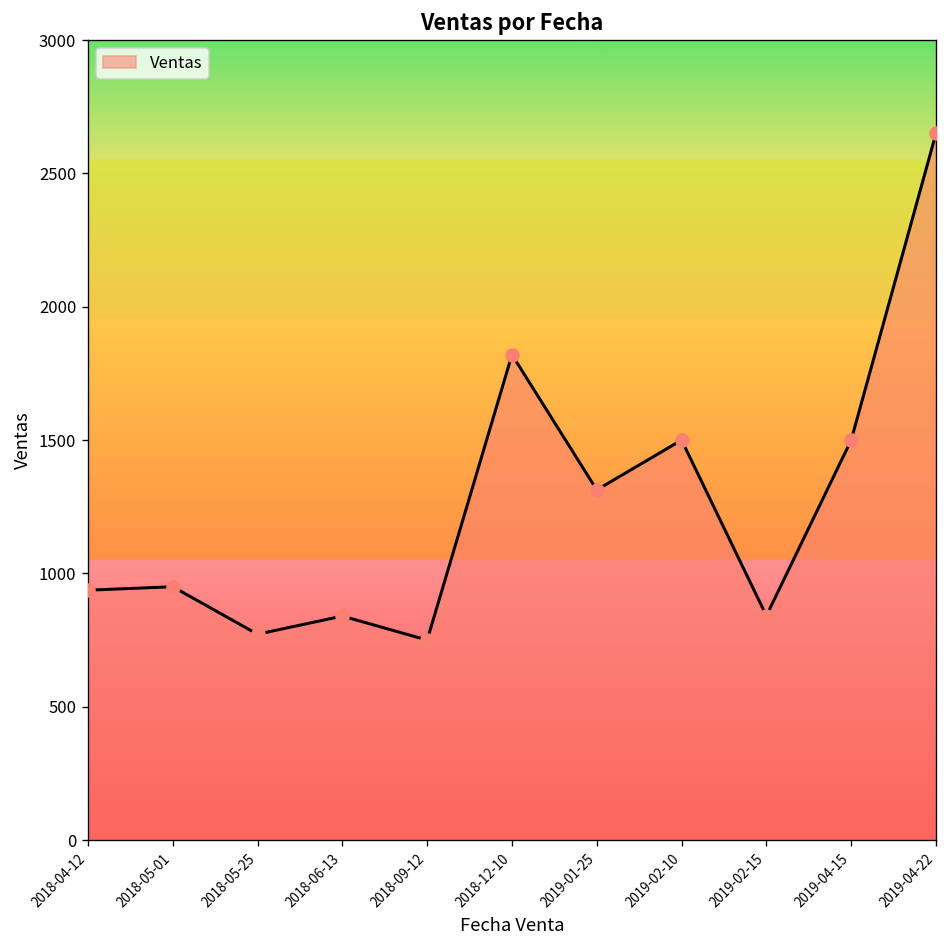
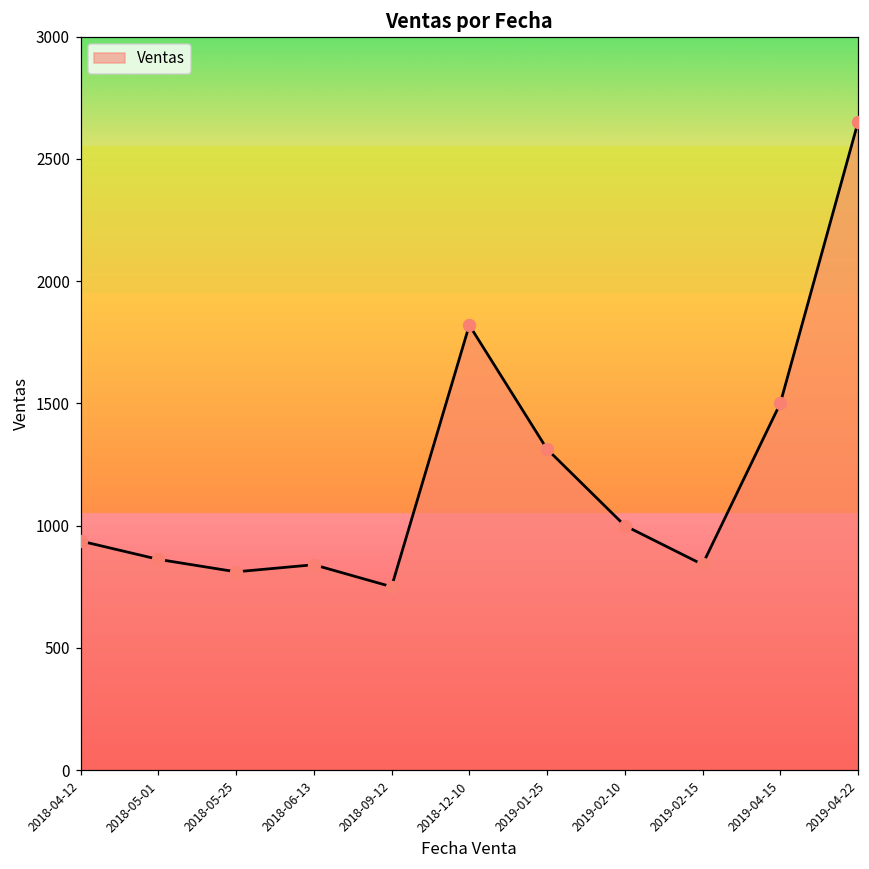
2018-05-01: 950 -> 860
2018-05-25: 770 -> 810
2019-02-10: 1500 -> 1000
